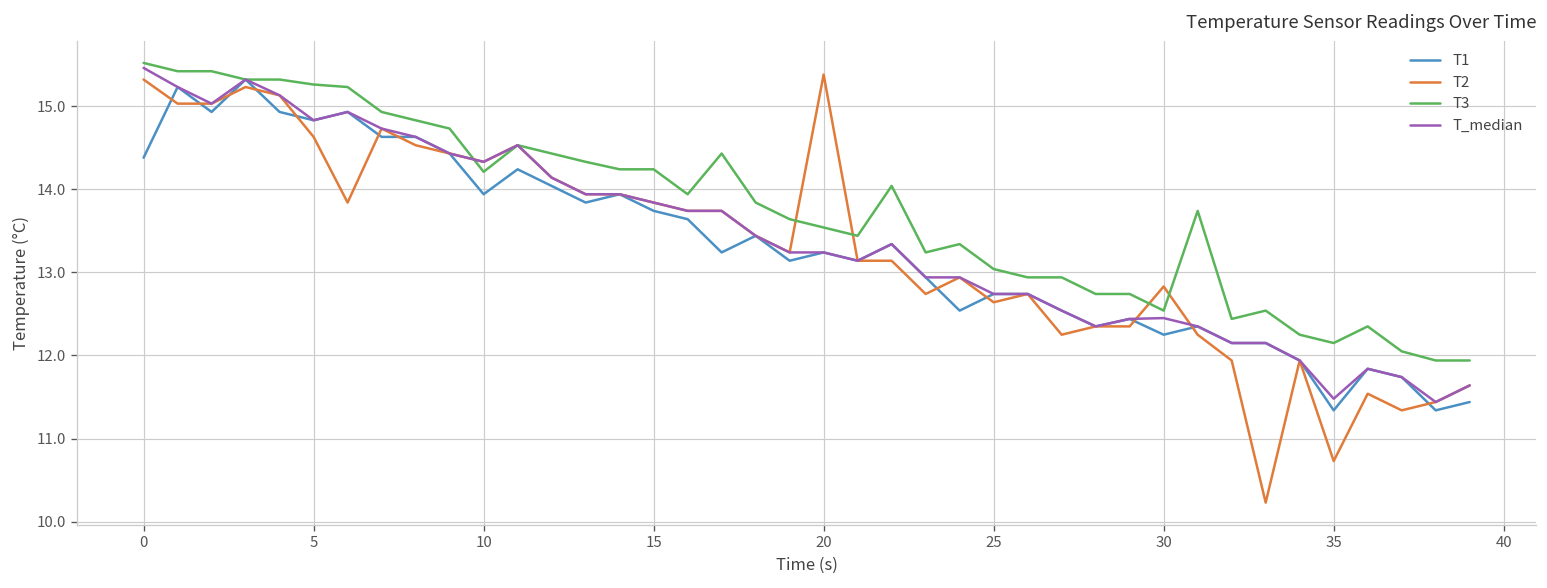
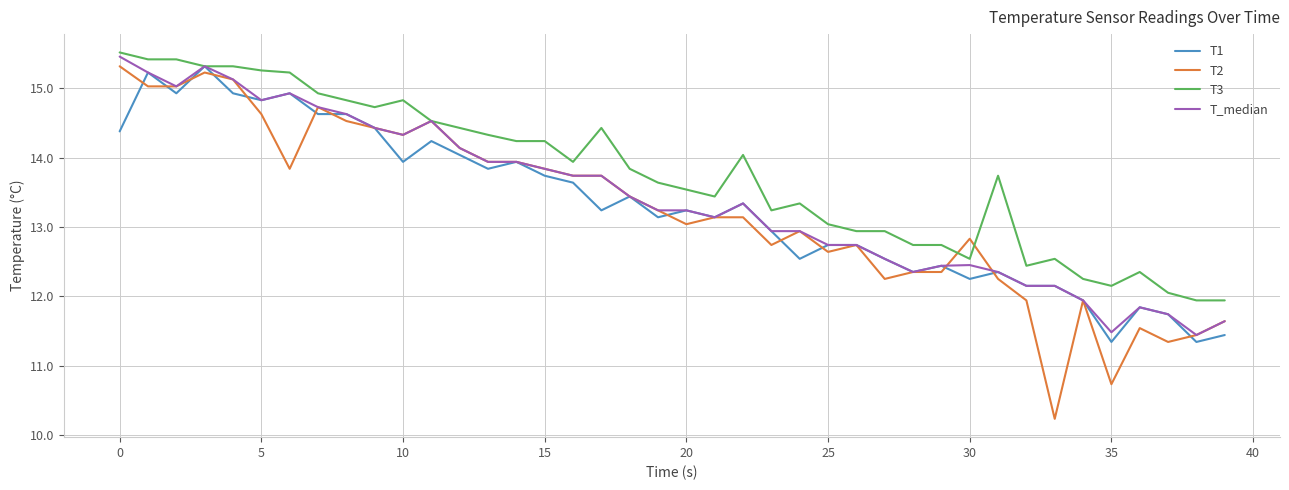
T3, 10: 14.2 -> 14.8
T2, 20: 15.4 -> 13.0
